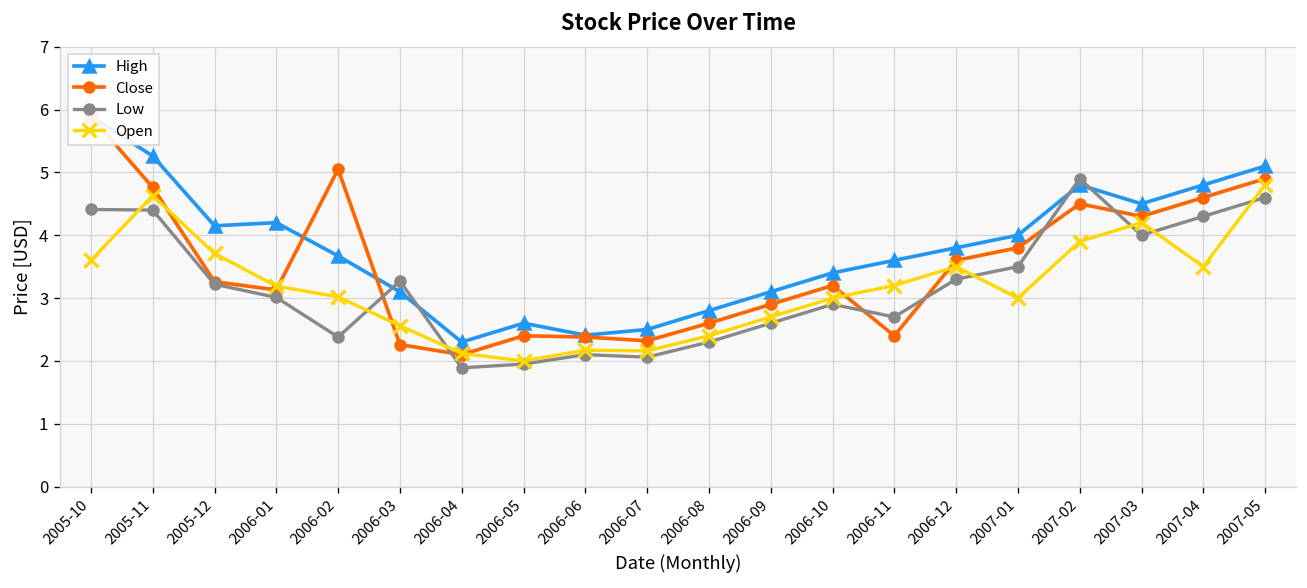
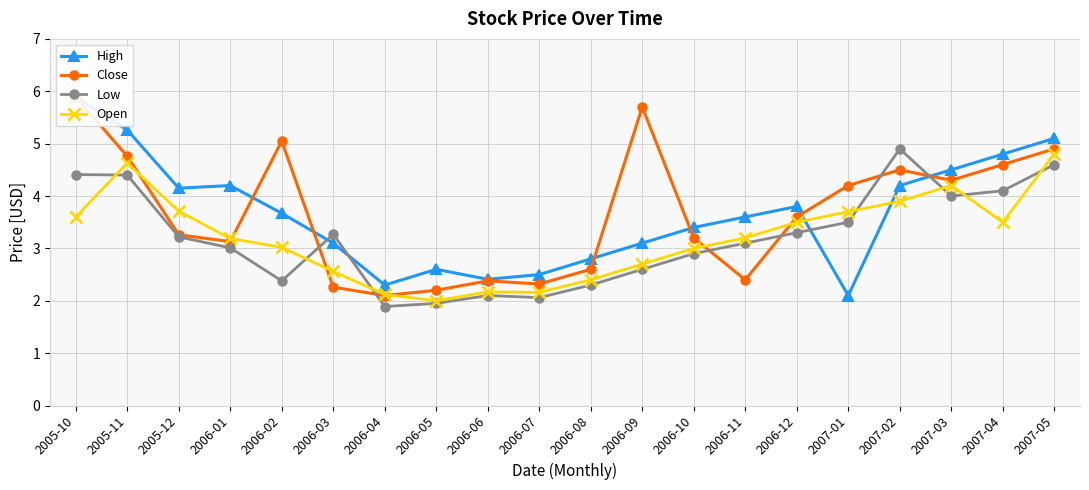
Close, 2006-05: 2.4 -> 2.2
Close, 2006-09: 2.9 -> 5.7
Low, 2006-11: 2.7 -> 3.1
High, 2007-01: 4.0 -> 2.1
Close, 2007-01: 3.8 -> 4.2
Open, 2007-01: 3.0 -> 3.7
High, 2007-02: 4.8 -> 4.2
Low, 2007-04: 4.3 -> 4.1
